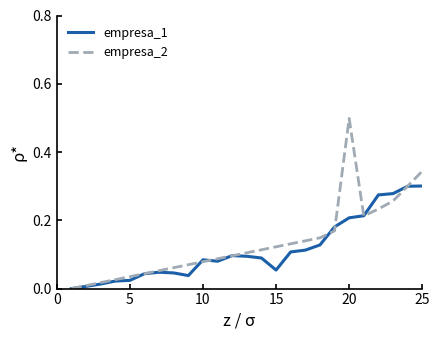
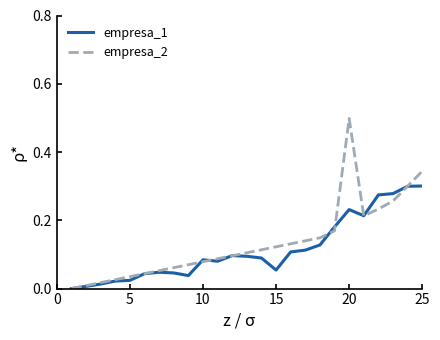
empresa_1, 20: 0.21 -> 0.23
